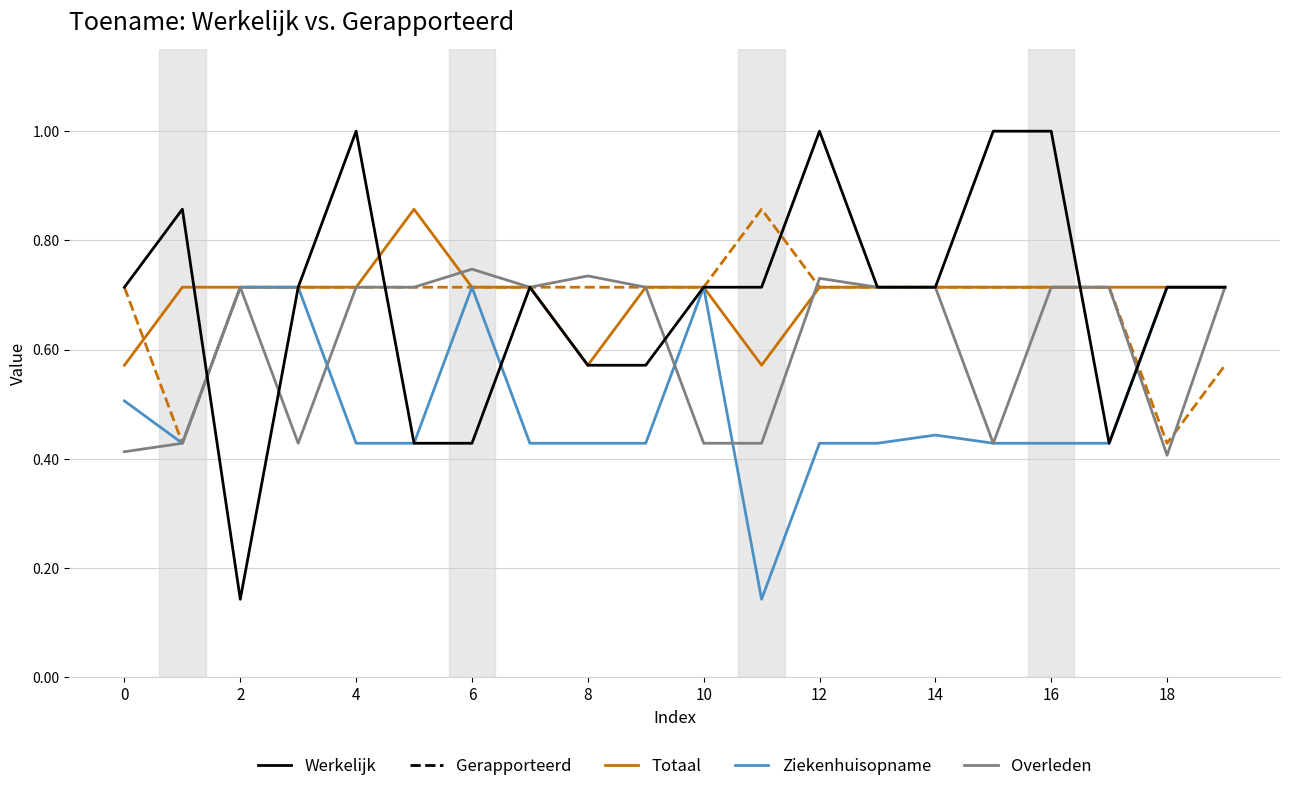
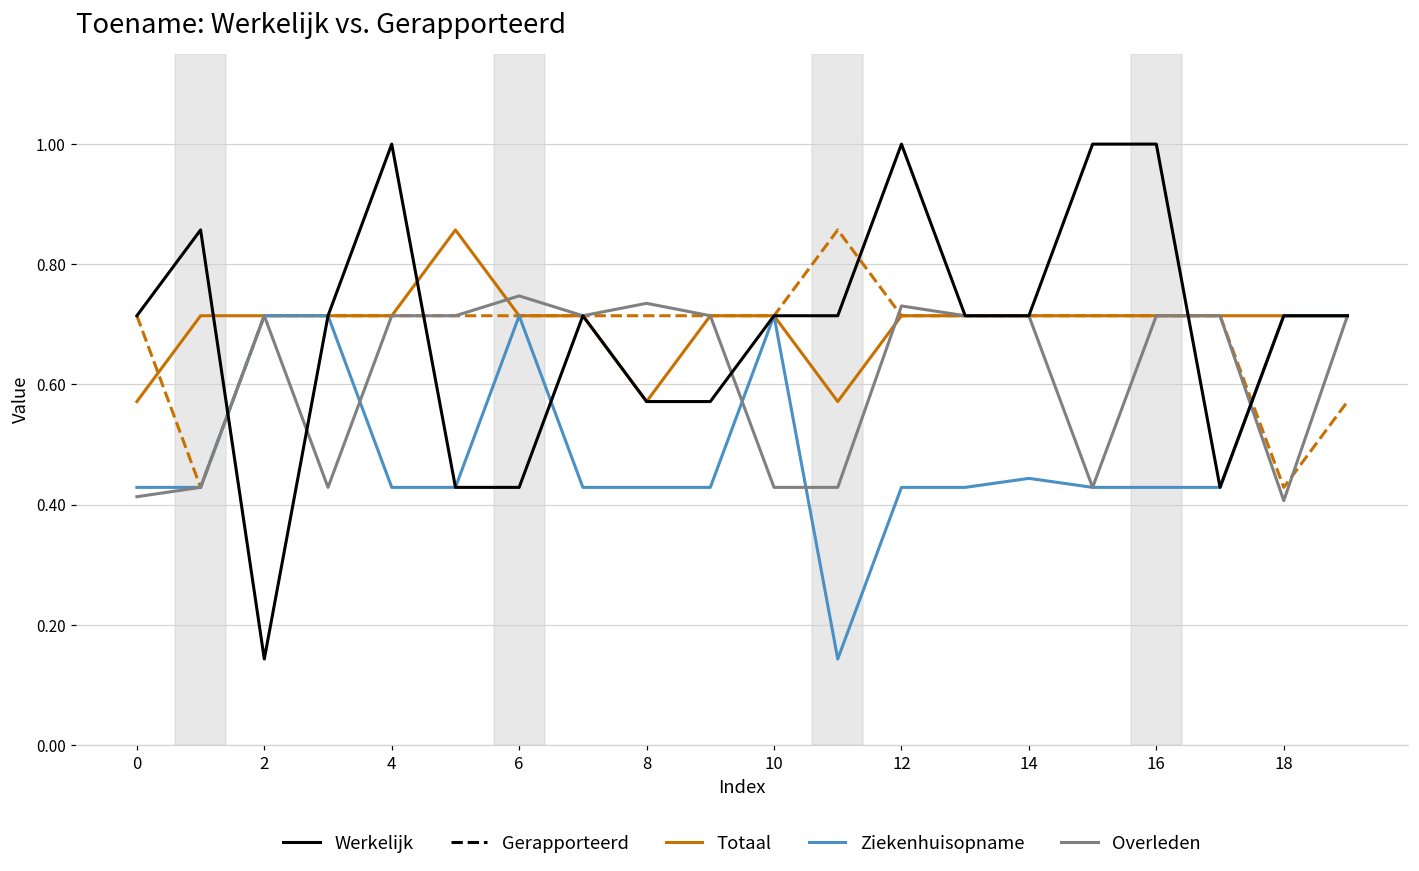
Ziekenhuisopname, 0: 0.51 -> 0.43
